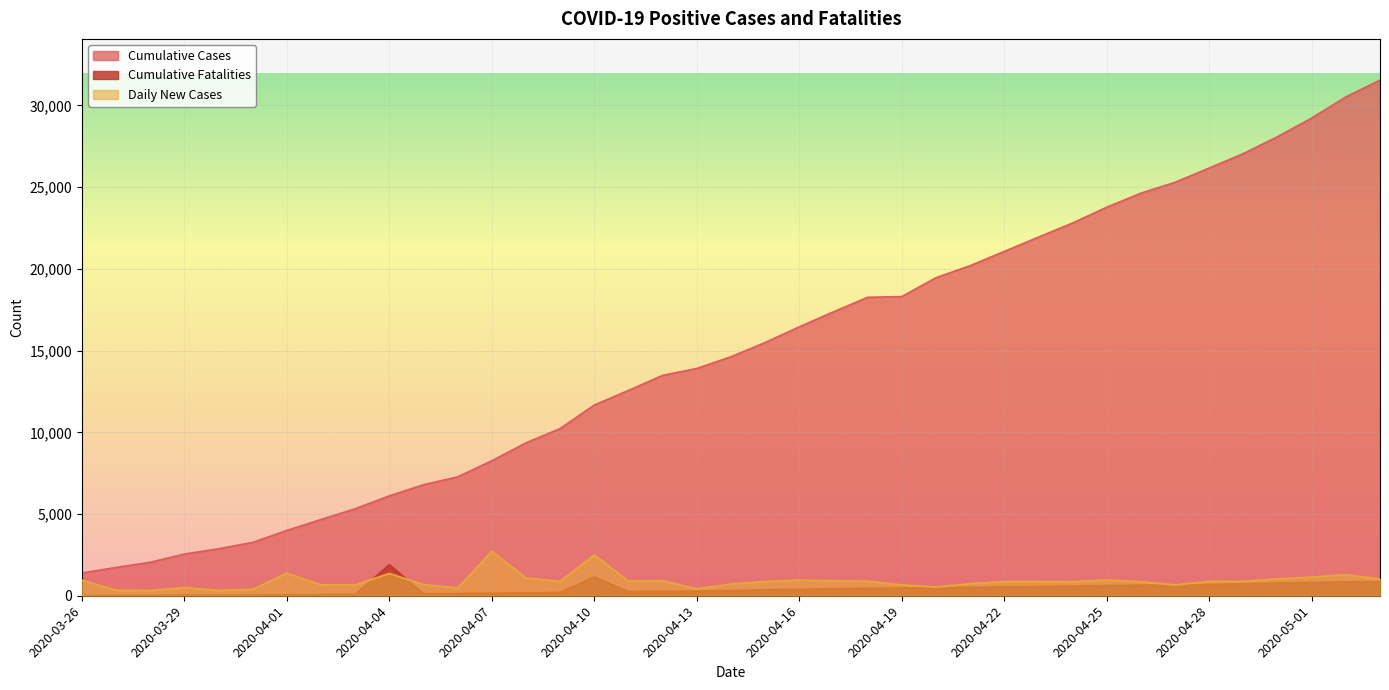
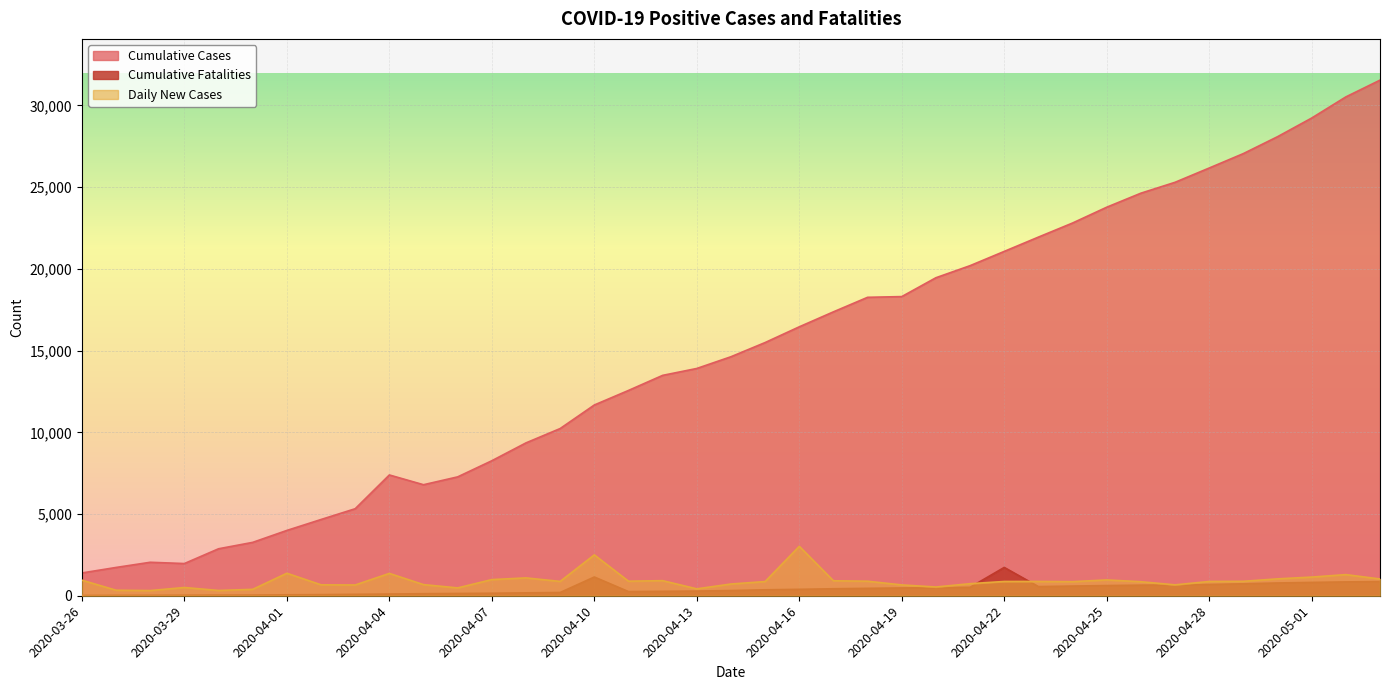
Cumulative Cases, 2020-03-29: 2,600 -> 2,000
Cumulative Cases, 2020-04-04: 6,100 -> 7,400
Cumulative Fatalities, 2020-04-04: 1,900 -> 100
Daily New Cases, 2020-04-07: 2,700 -> 1,000
Daily New Cases, 2020-04-16: 1,000 -> 3,000
Cumulative Fatalities, 2020-04-22: 500 -> 1,700
